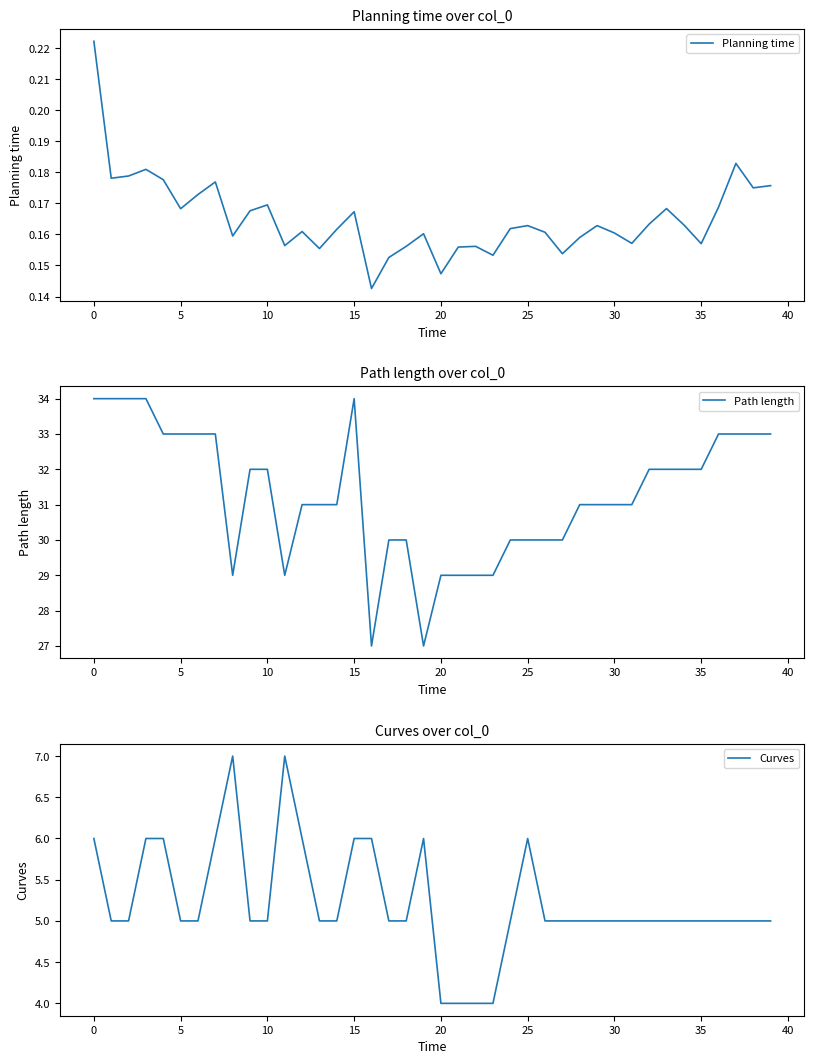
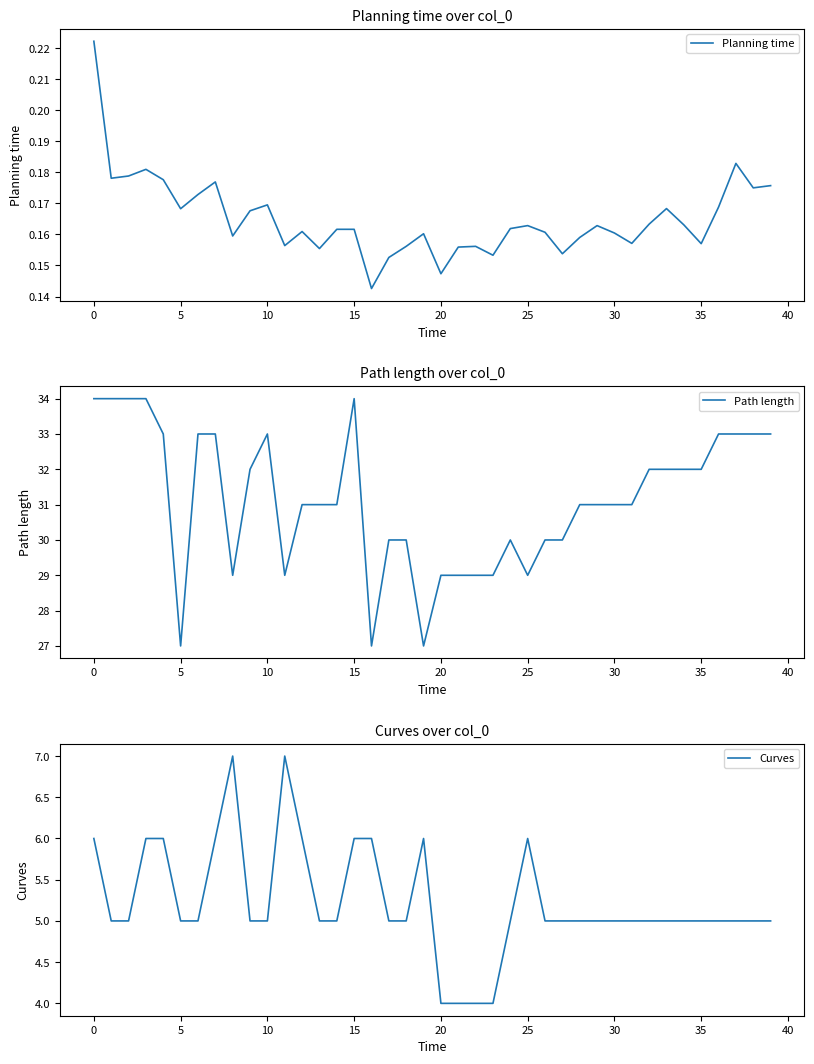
Planning time over col_0, 15: 0.167 -> 0.162
Path length over col_0, 5: 33 -> 27
Path length over col_0, 10: 32 -> 33
Path length over col_0, 25: 30 -> 29
